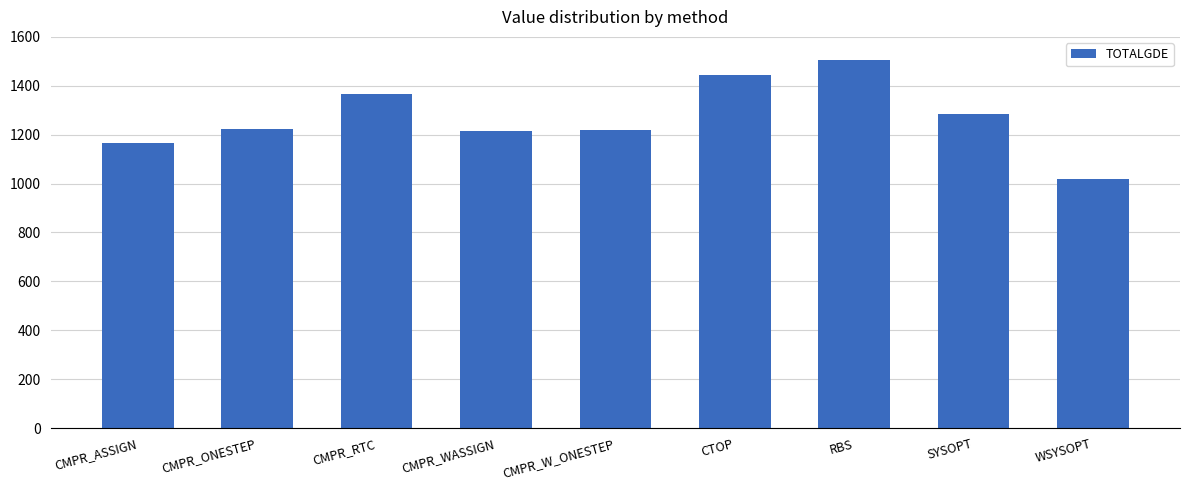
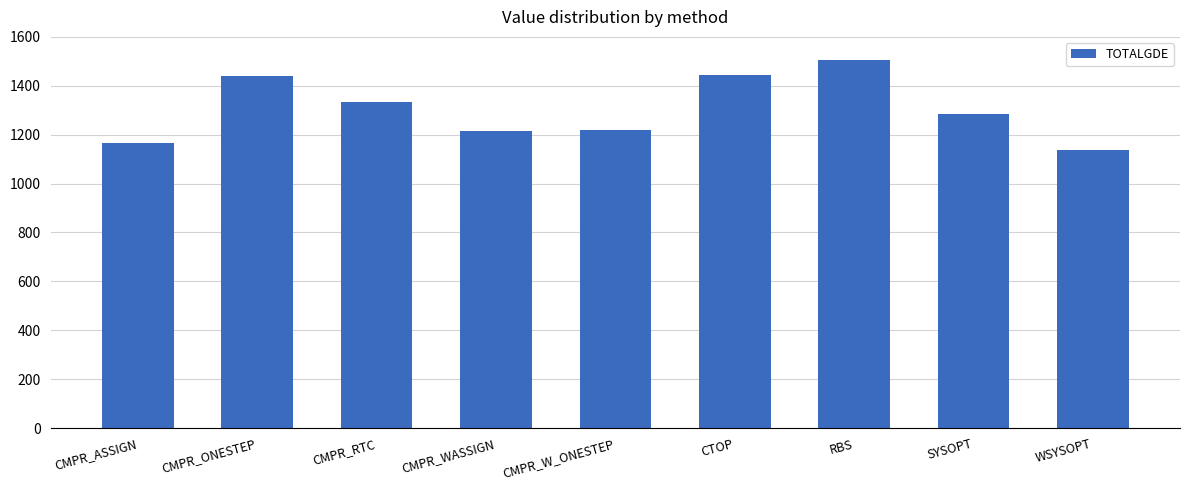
CMPR_ONESTEP: 1220 -> 1440
CMPR_RTC: 1370 -> 1330
WSYSOPT: 1020 -> 1140
